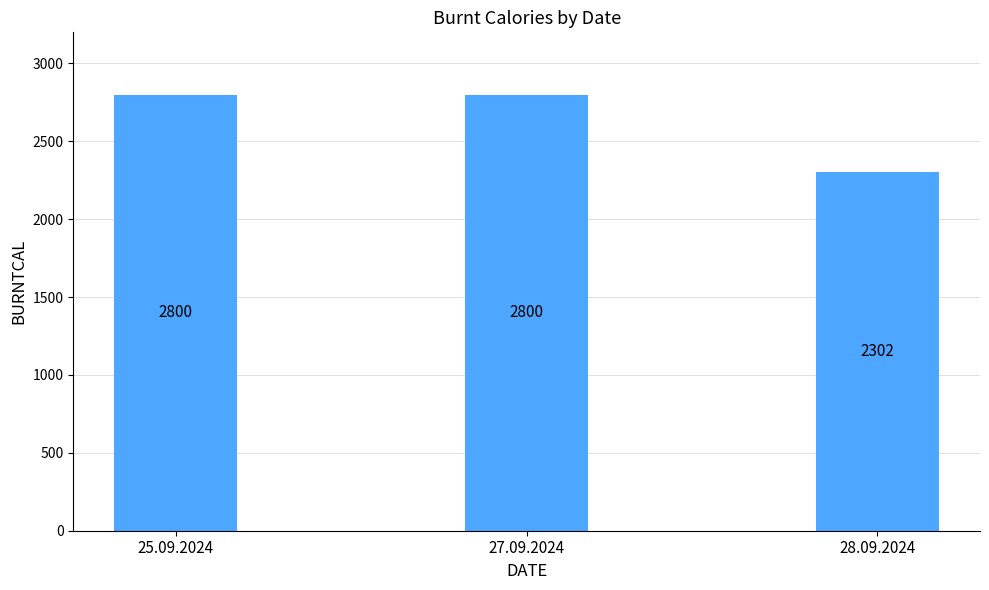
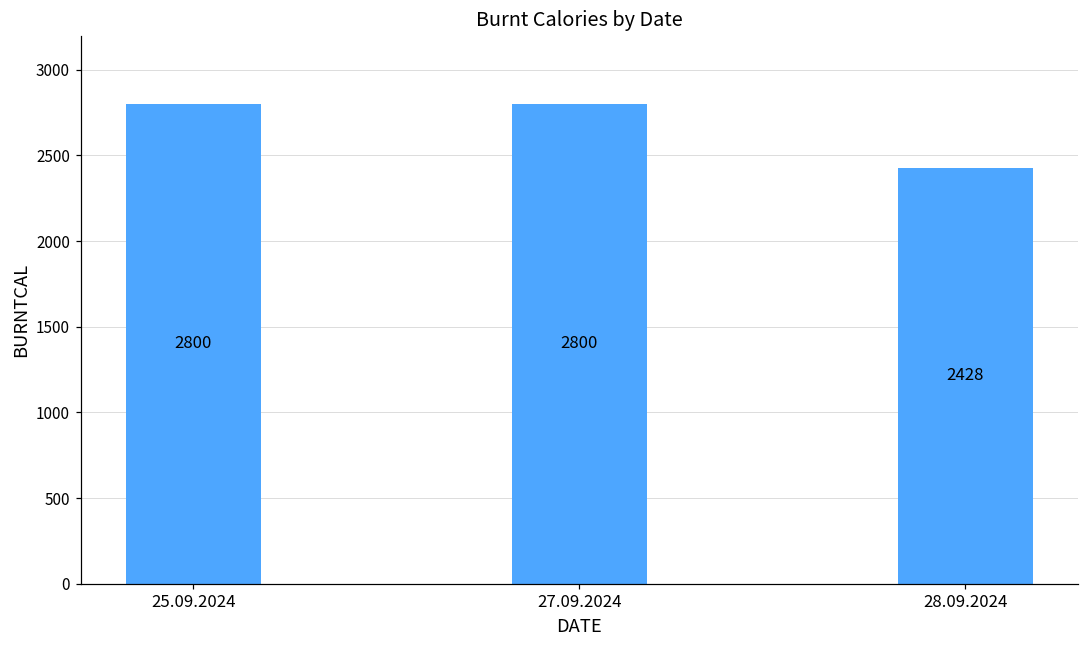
28.09.2024: 2302 -> 2428
